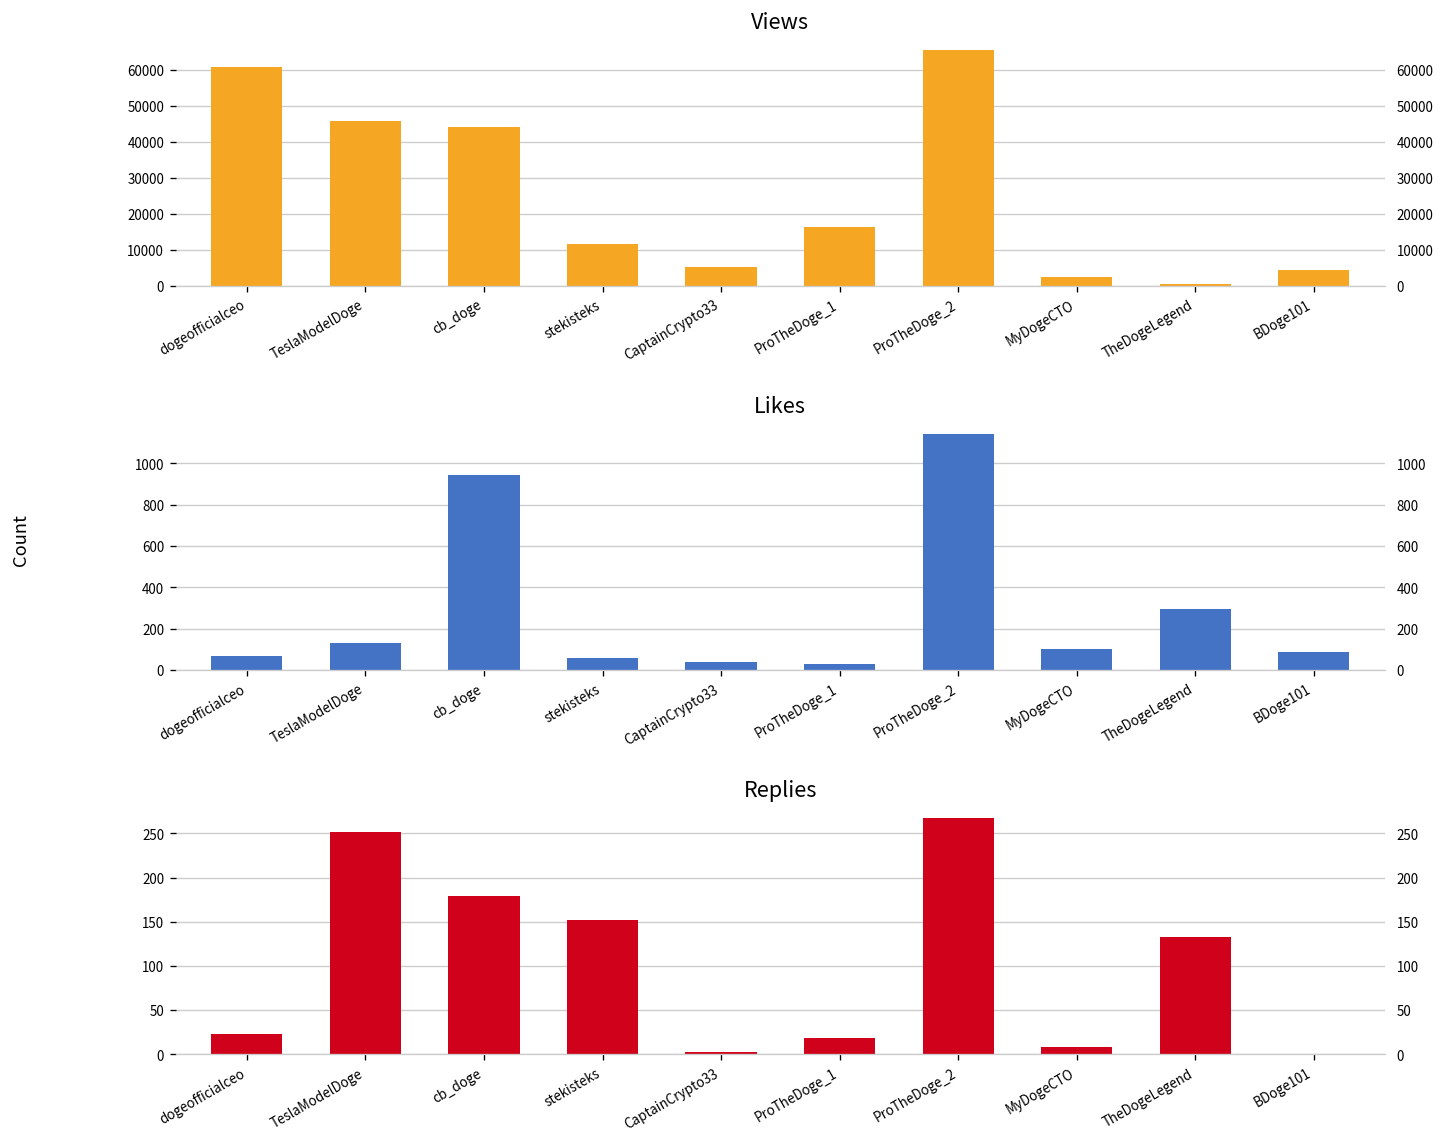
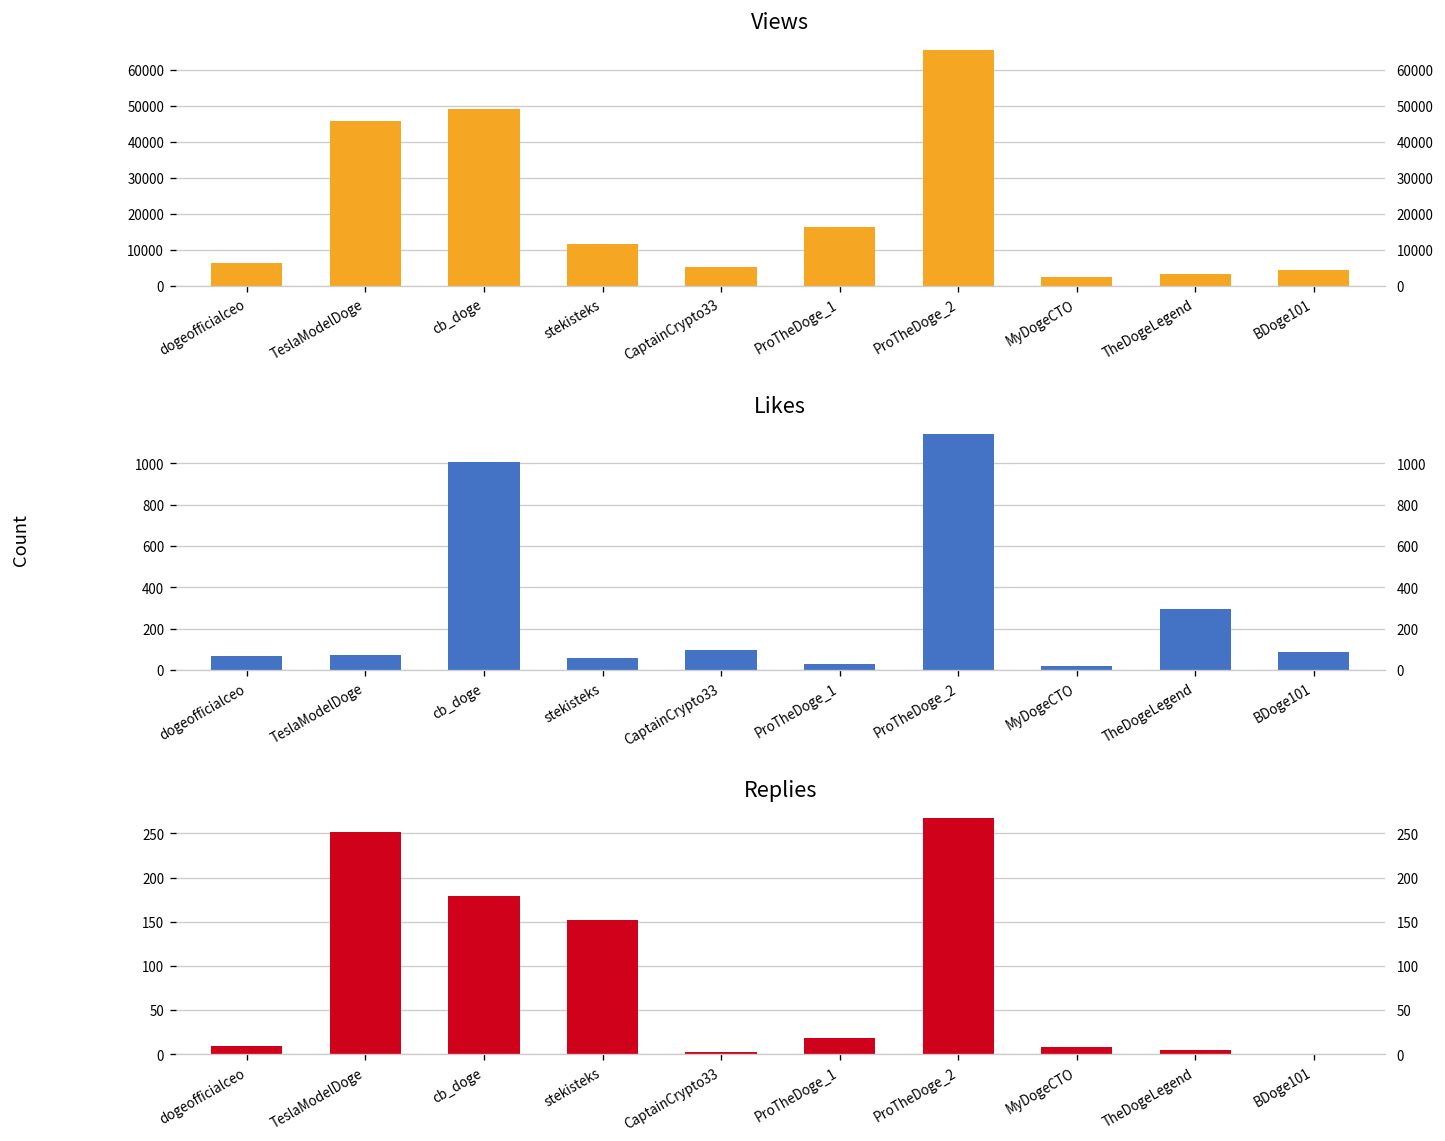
Views, dogeofficialceo: 61000 -> 6000
Views, cb_doge: 44000 -> 49000
Views, TheDogeLegend: 0 -> 3000
Likes, TeslaModelDoge: 130 -> 70
Likes, cb_doge: 950 -> 1010
Likes, CaptainCrypto33: 40 -> 100
Likes, MyDogeCTO: 100 -> 20
Replies, dogeofficialceo: 20 -> 10
Replies, TheDogeLegend: 130 -> 10
